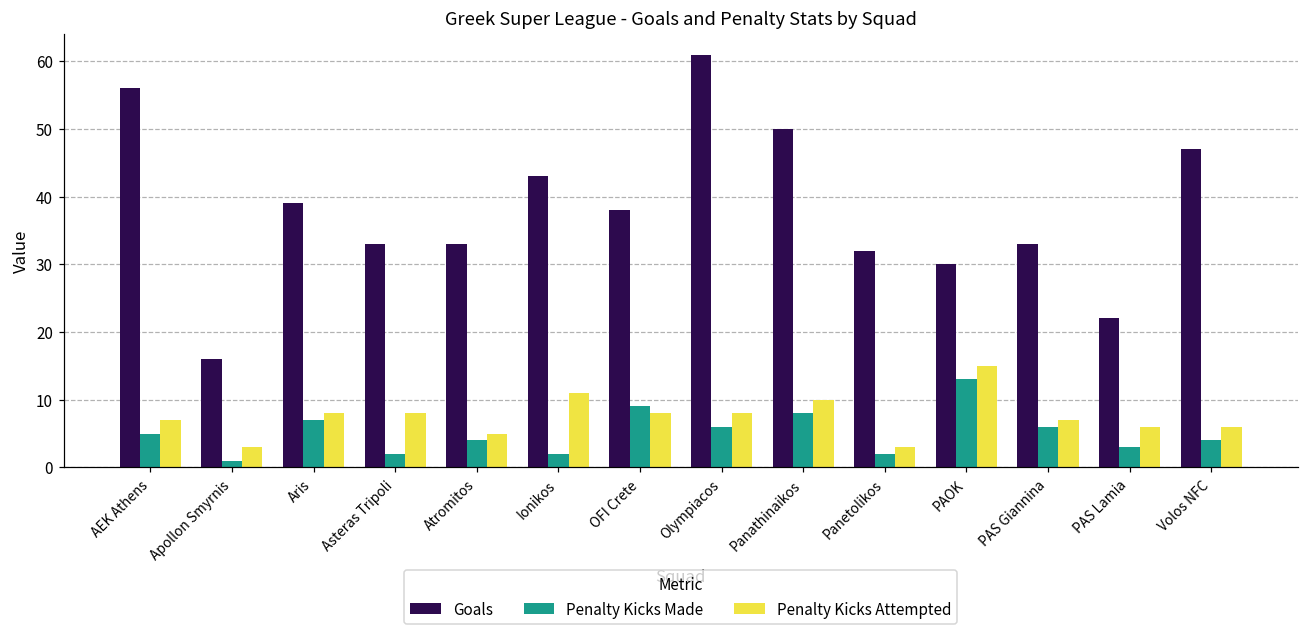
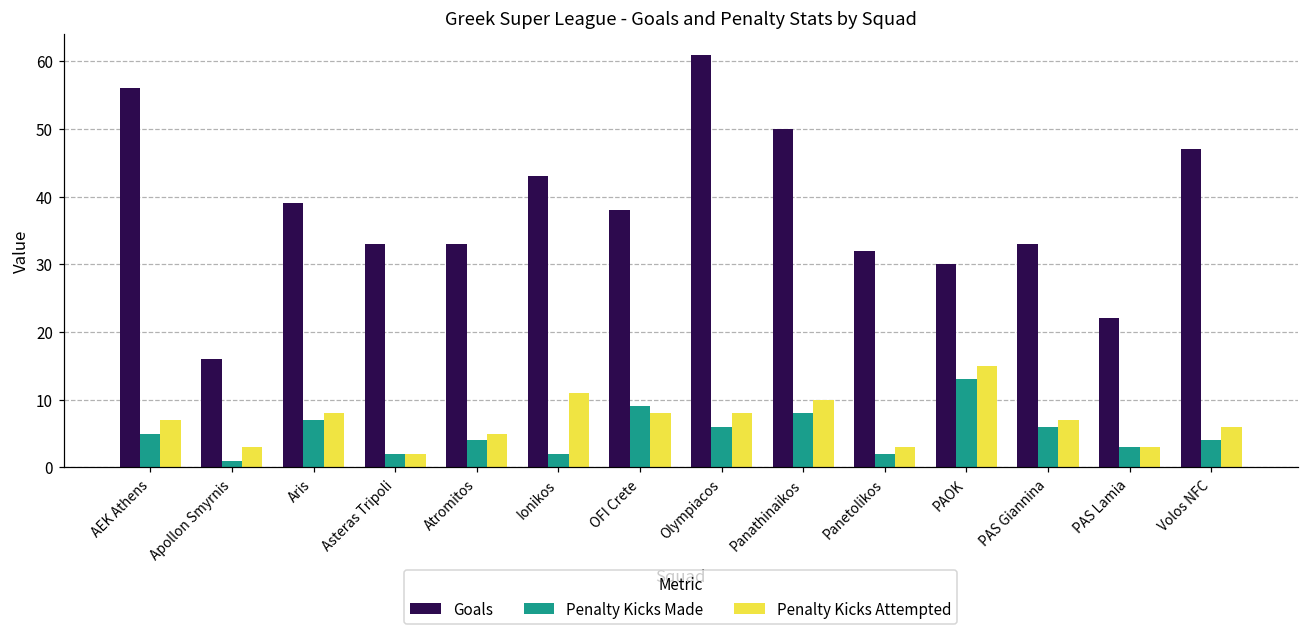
Penalty Kicks Attempted, Asteras Tripoli: 8 -> 2
Penalty Kicks Attempted, PAS Lamia: 6 -> 3
